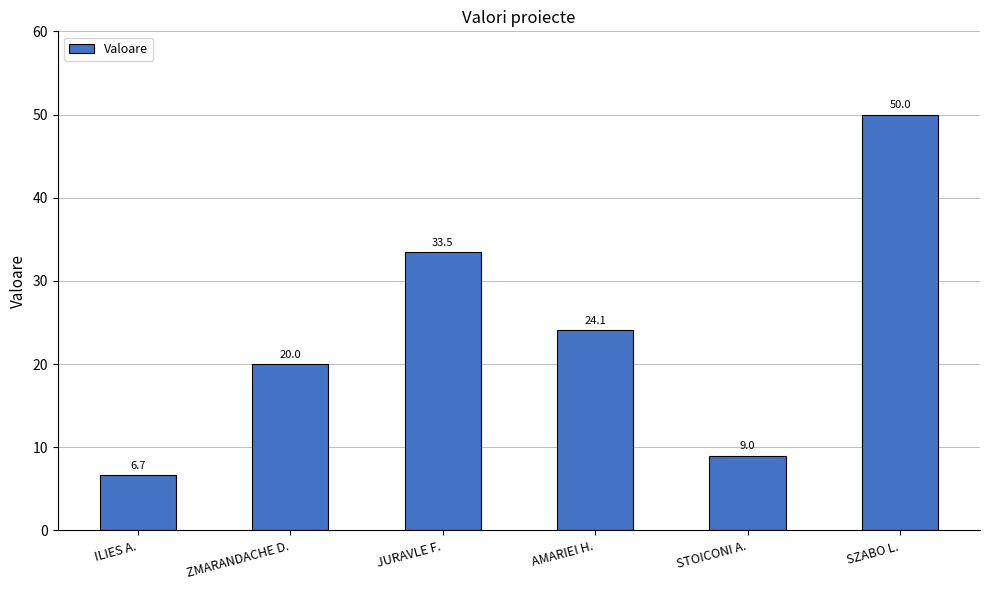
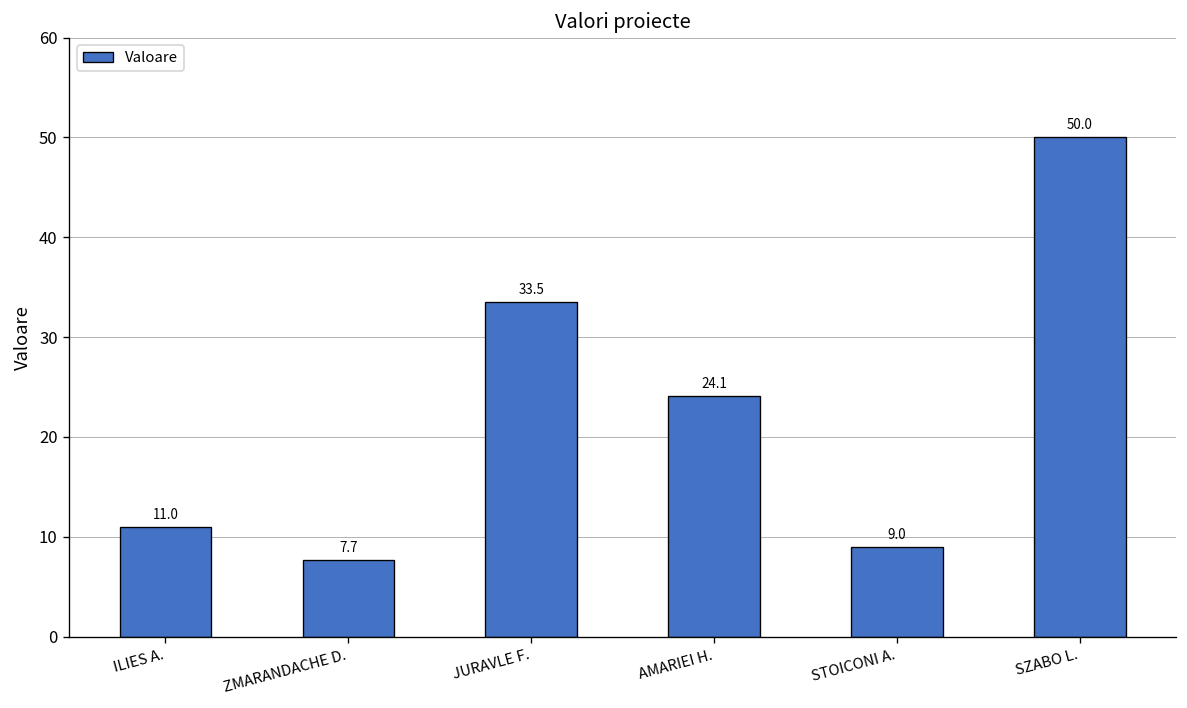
ILIES A.: 6.7 -> 11.0
ZMARANDACHE D.: 20.0 -> 7.7
